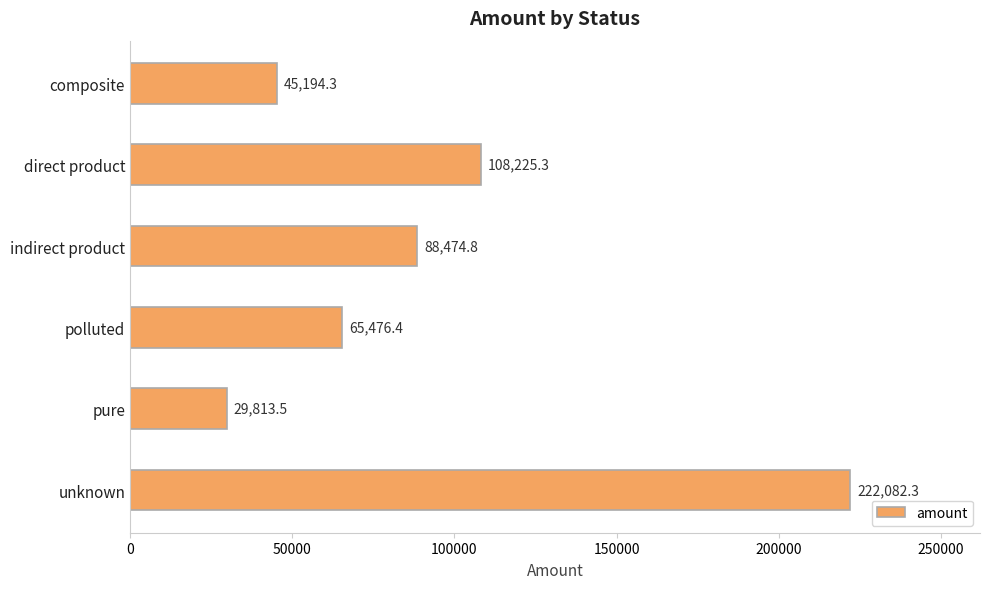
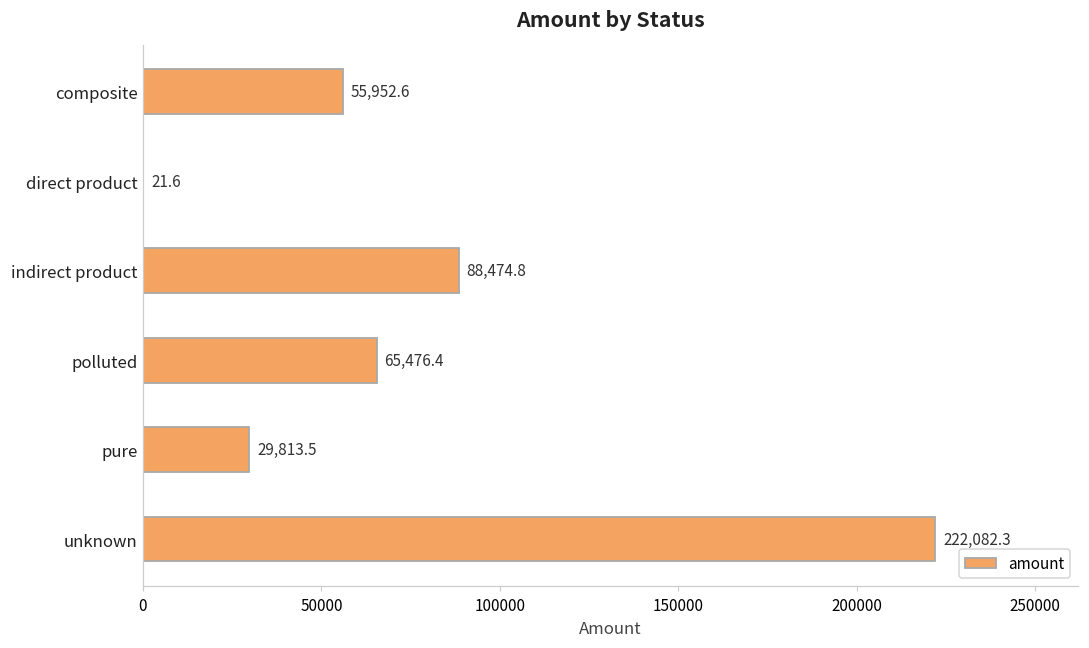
composite: 45,194.3 -> 55,952.6
direct product: 108,225.3 -> 21.6
